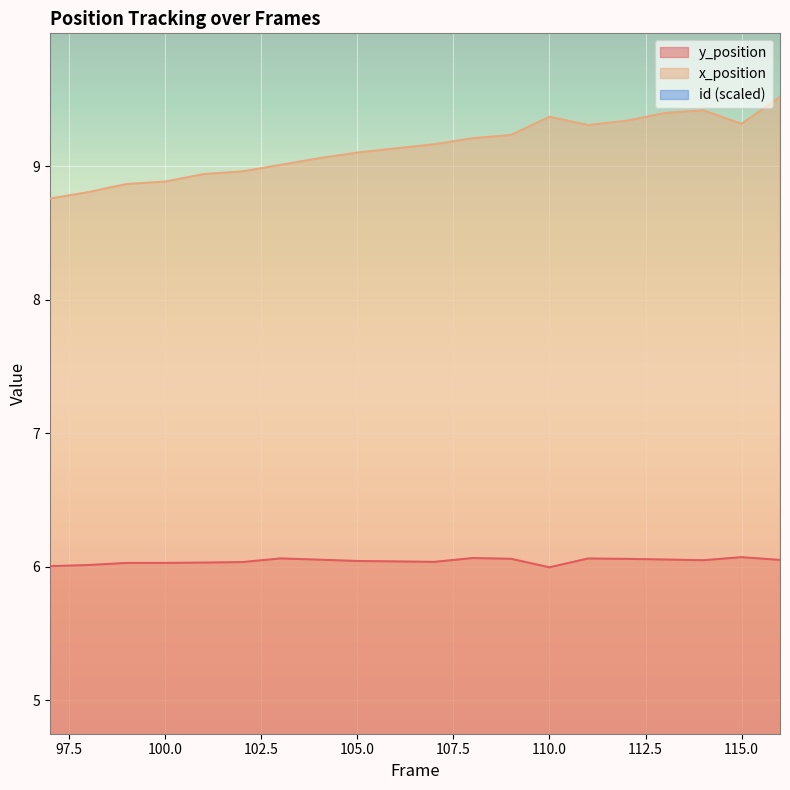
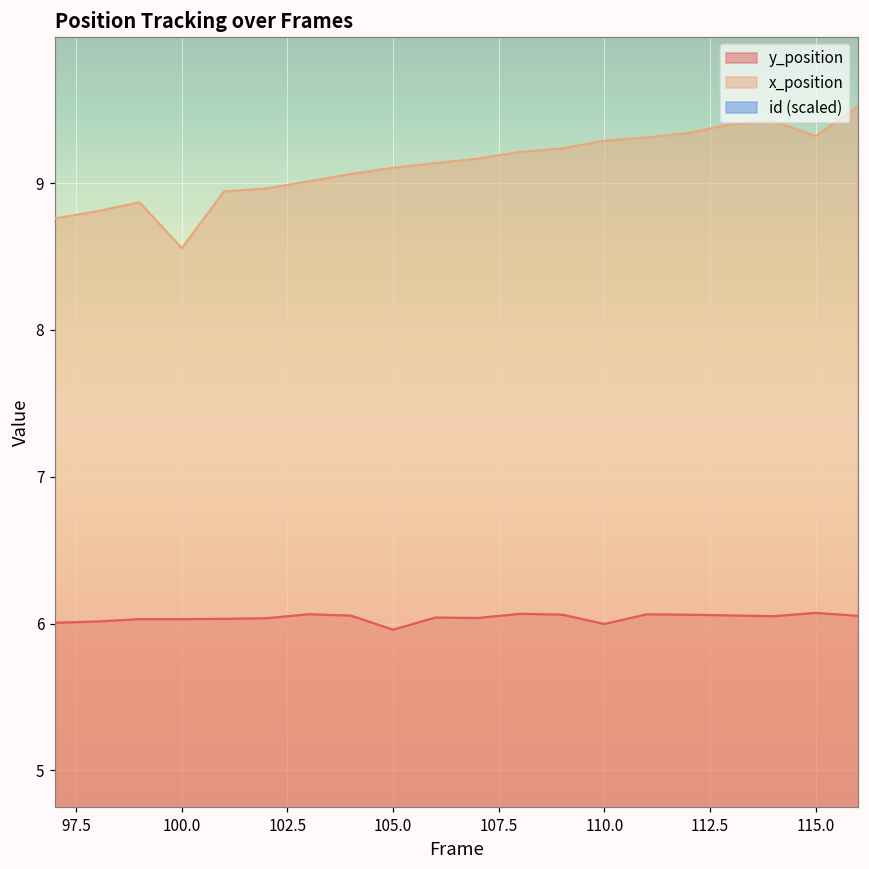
x_position, 100.0: 8.89 -> 8.56
y_position, 105.0: 6.04 -> 5.96
x_position, 110.0: 9.37 -> 9.29
